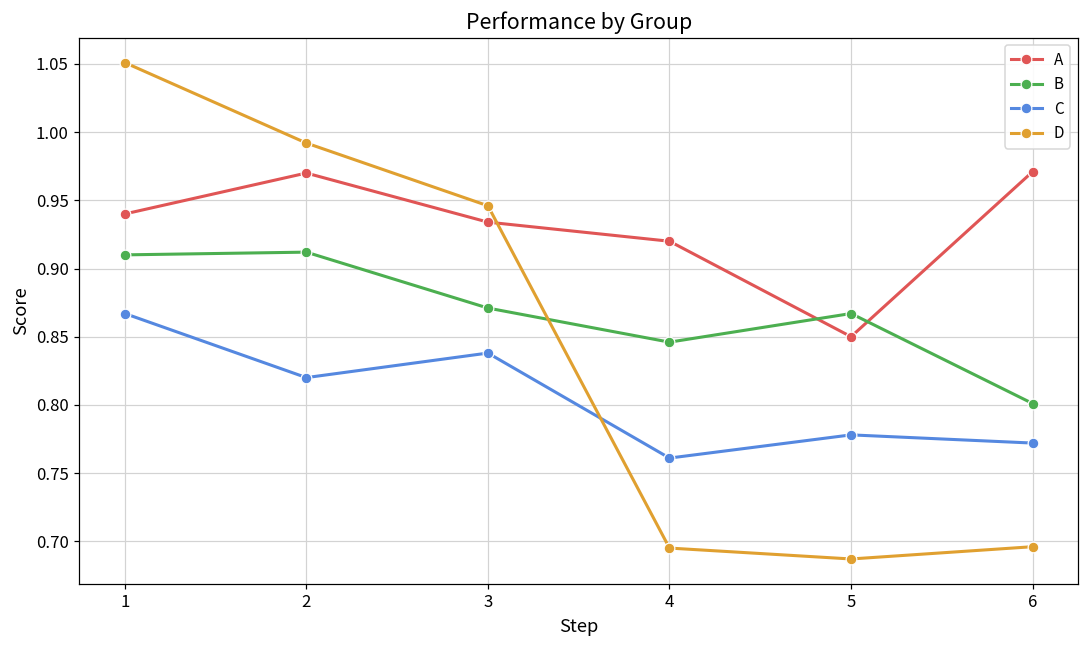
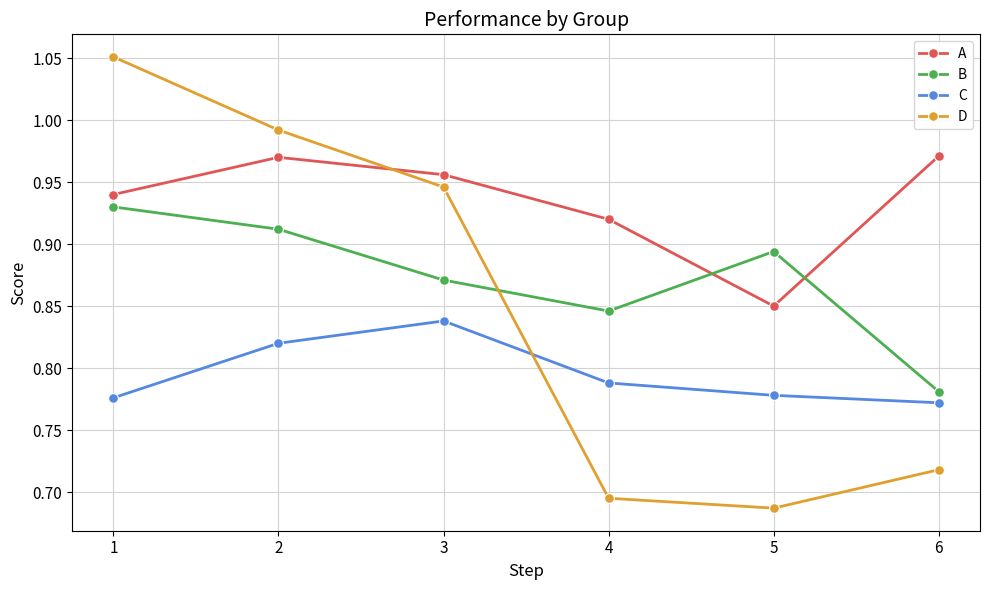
B, 1: 0.91 -> 0.93
C, 1: 0.867 -> 0.776
A, 3: 0.934 -> 0.956
C, 4: 0.761 -> 0.788
B, 5: 0.867 -> 0.894
B, 6: 0.801 -> 0.781
D, 6: 0.696 -> 0.718
